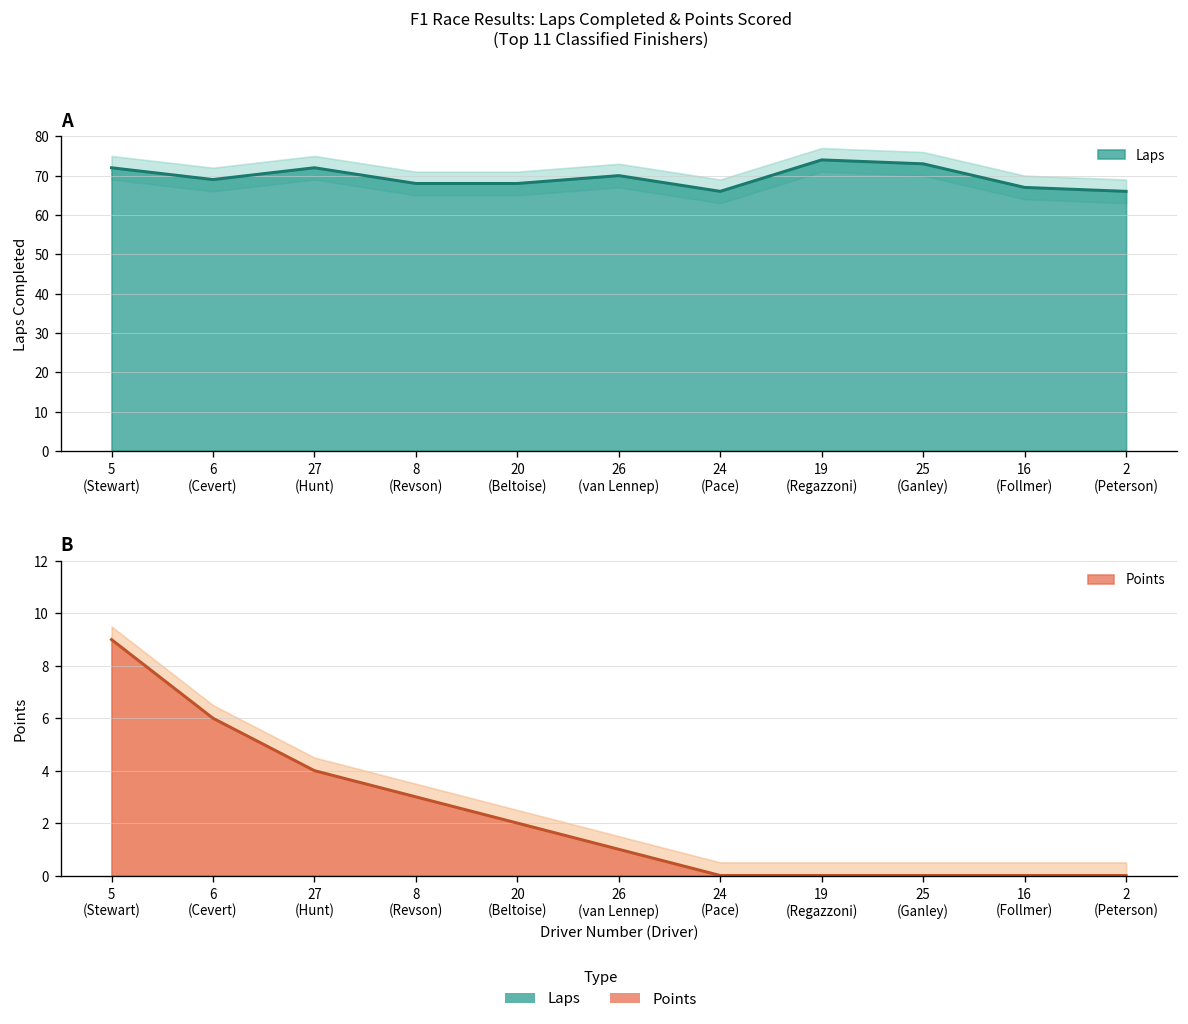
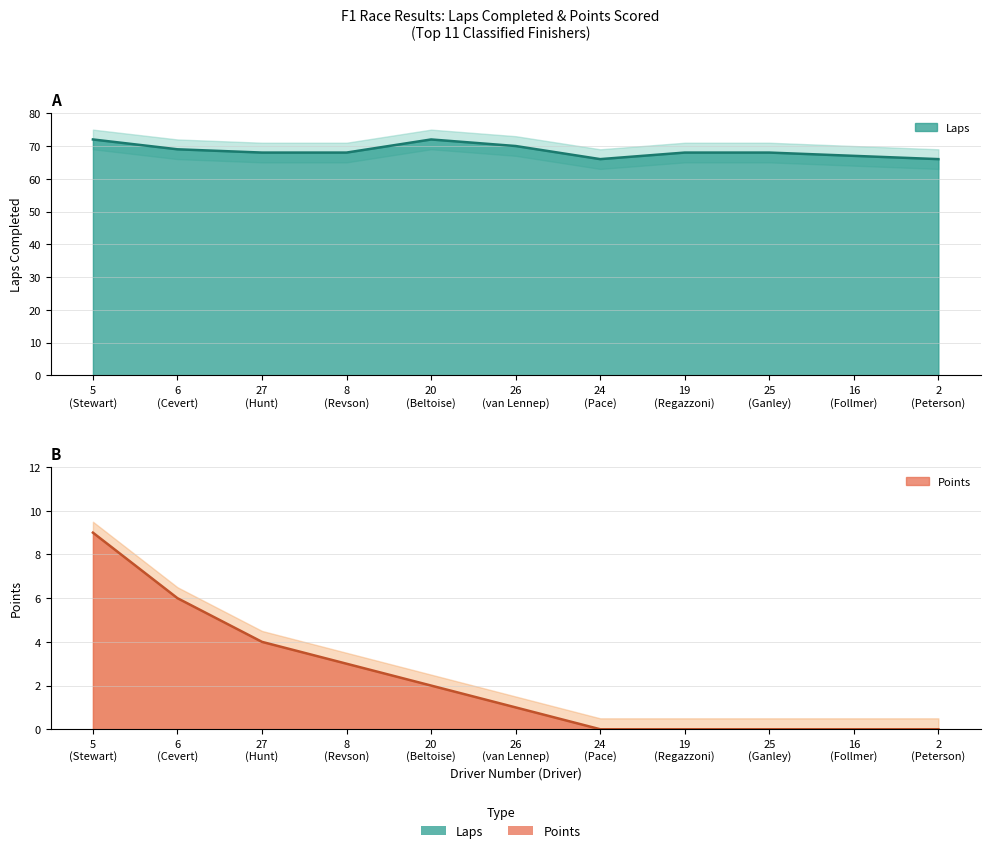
A, Laps, 27 (Hunt): 72 -> 68
A, Laps, 20 (Beltoise): 68 -> 72
A, Laps, 19 (Regazzoni): 74 -> 68
A, Laps, 25 (Ganley): 73 -> 68
